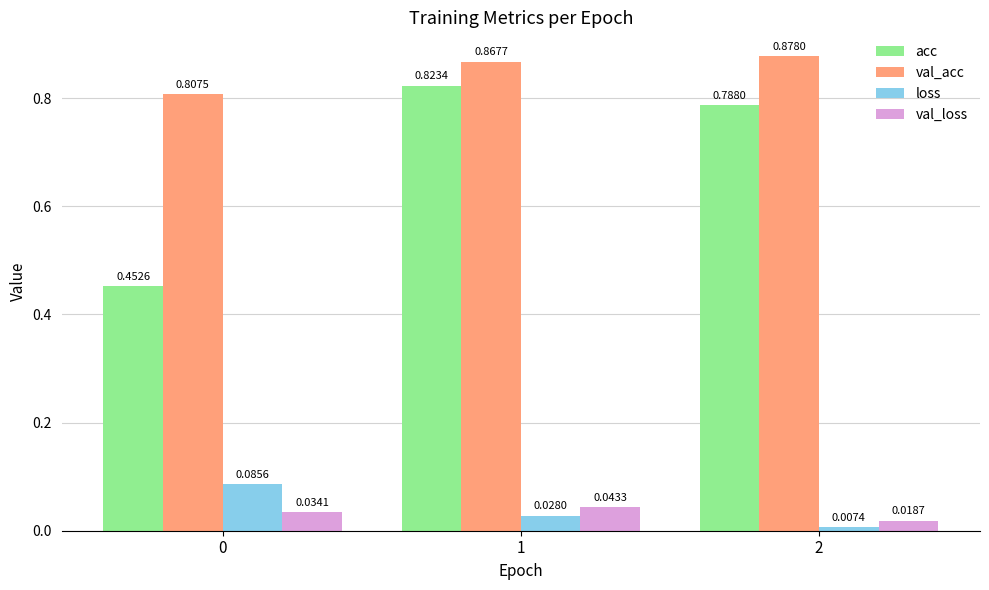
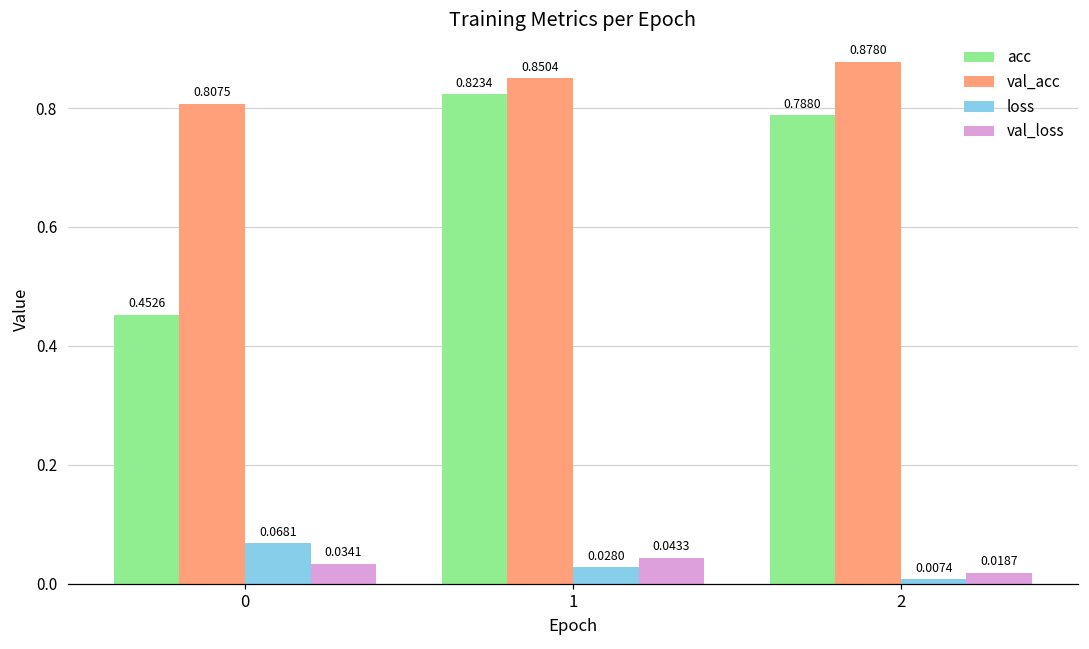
loss, 0: 0.0856 -> 0.0681
val_acc, 1: 0.8677 -> 0.8504
